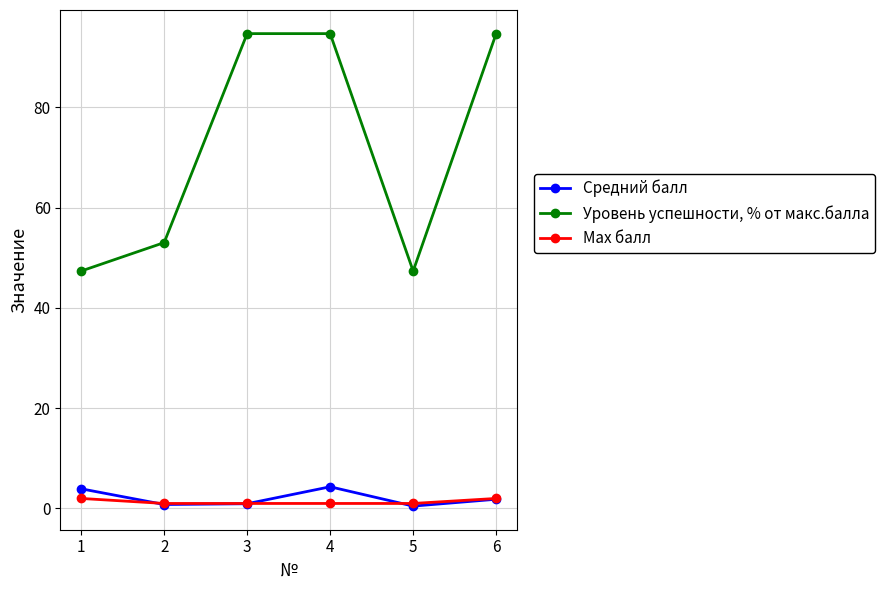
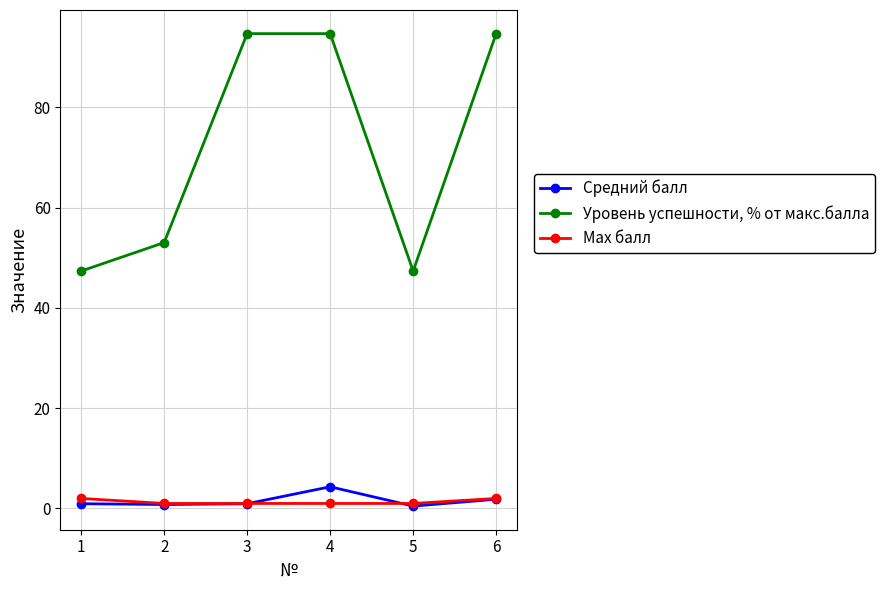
Средний балл, 1: 4 -> 1
